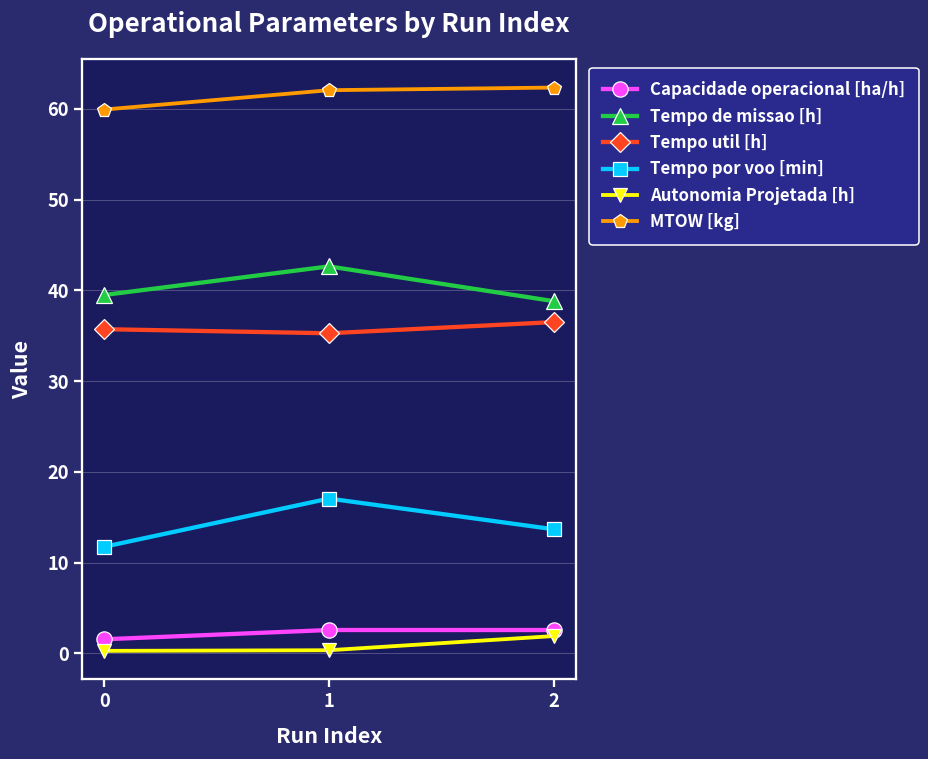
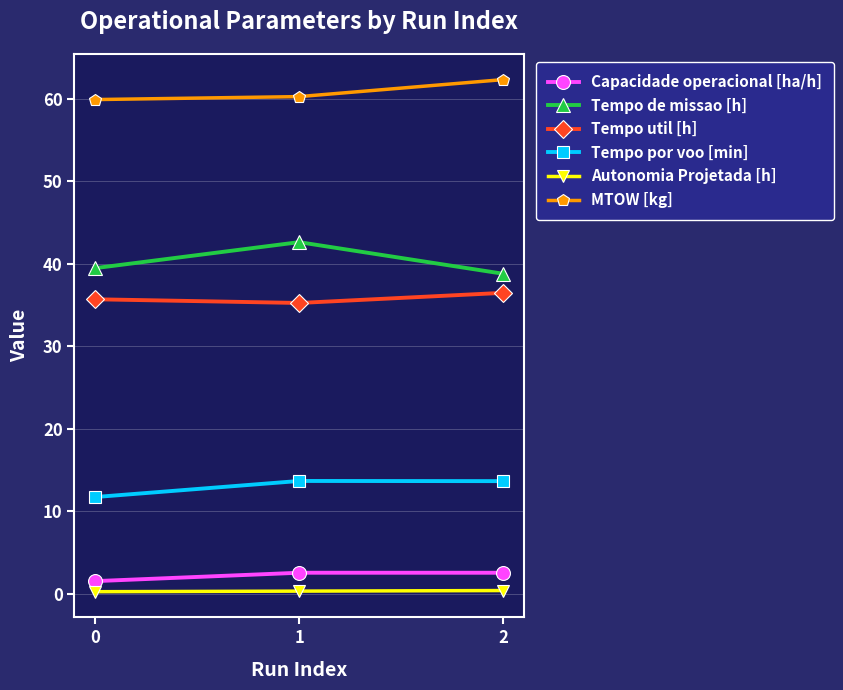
Tempo por voo [min], 1: 17 -> 14
MTOW [kg], 1: 62 -> 60
Autonomia Projetada [h], 2: 2 -> 0
